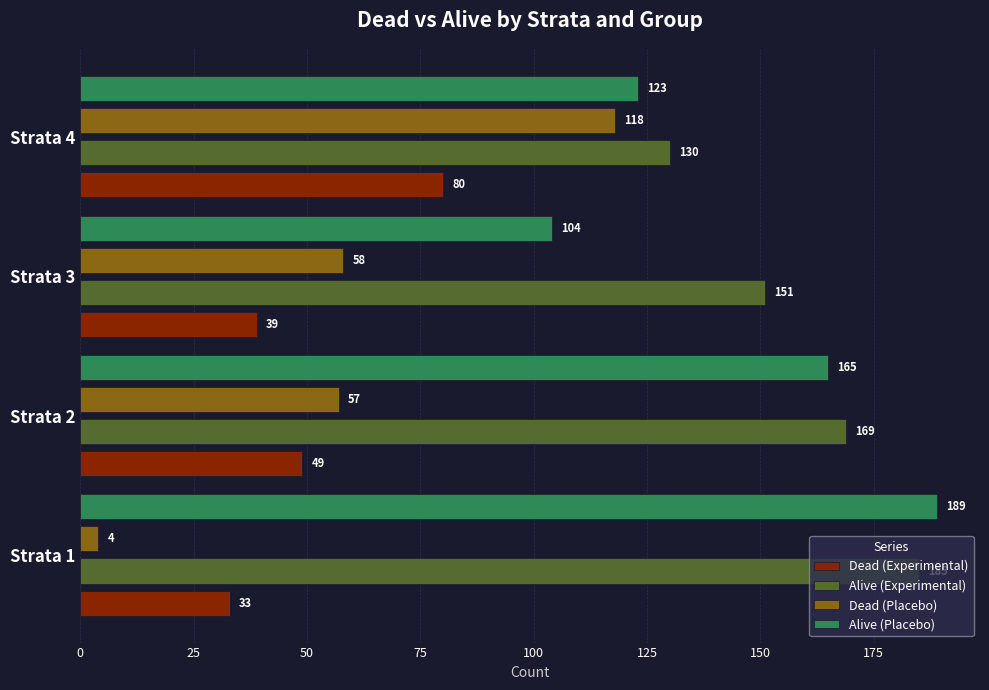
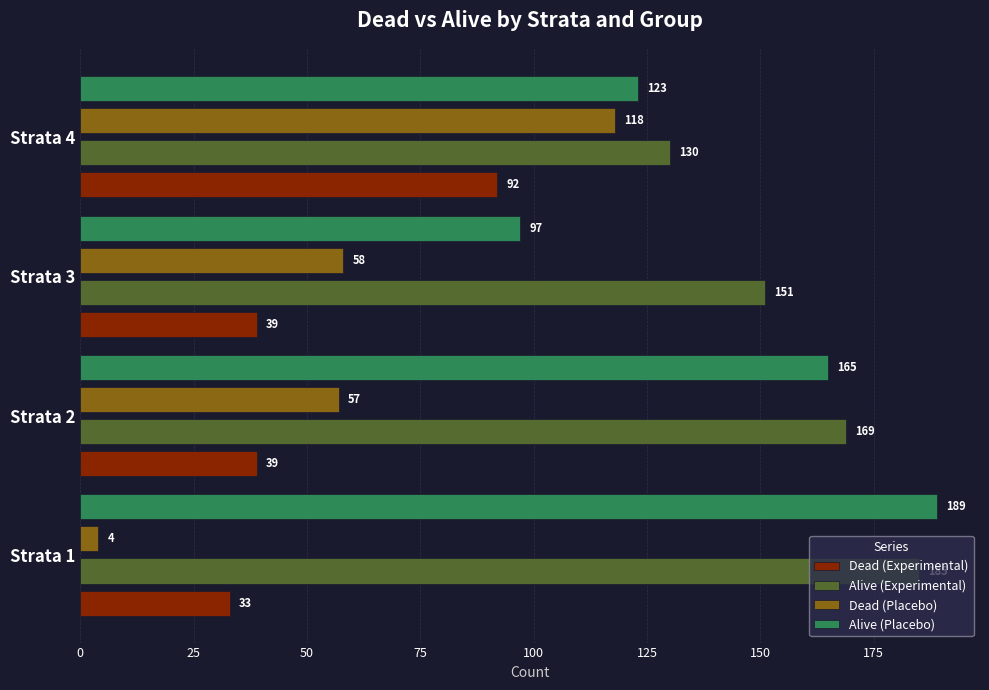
Dead (Experimental), Strata 4: 80 -> 92
Alive (Placebo), Strata 3: 104 -> 97
Dead (Experimental), Strata 2: 49 -> 39
